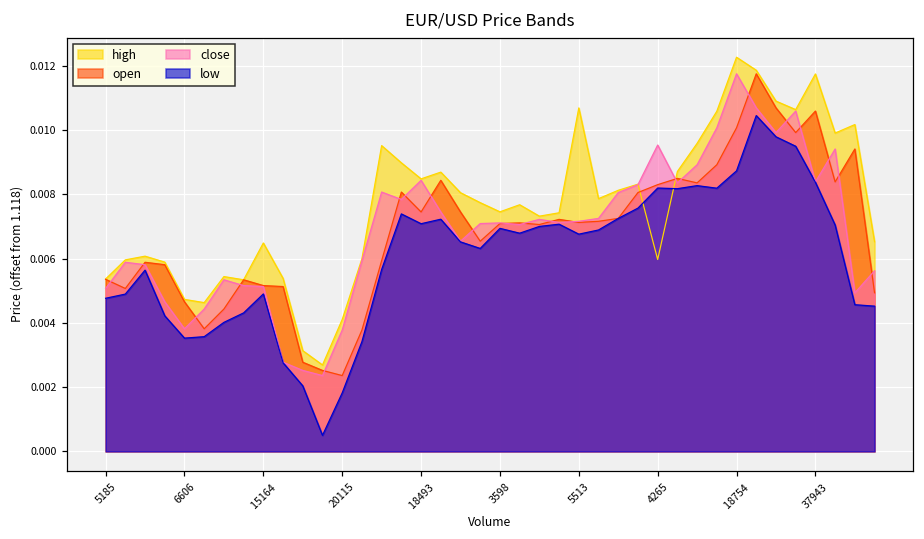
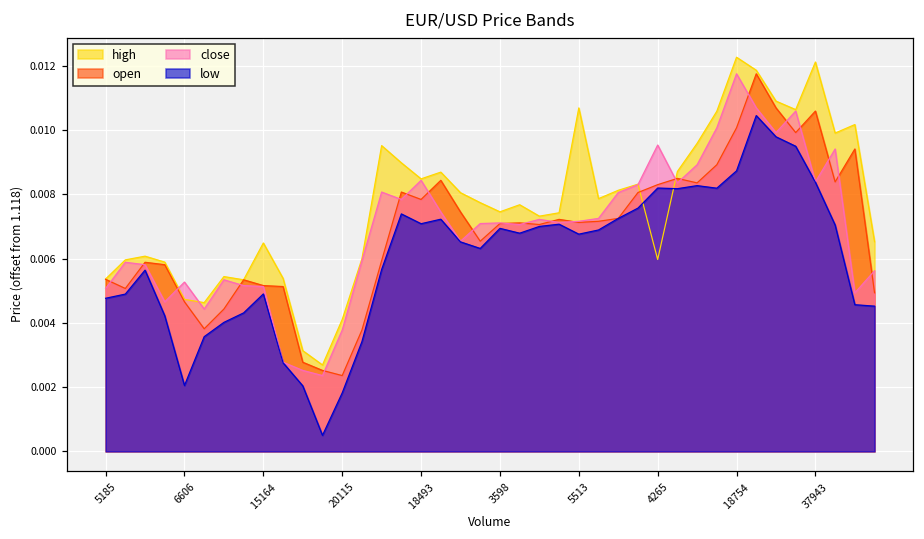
close, 6606: 0.0038 -> 0.0053
low, 6606: 0.0035 -> 0.0021
open, 18493: 0.0074 -> 0.0078
high, 37943: 0.0117 -> 0.0121
